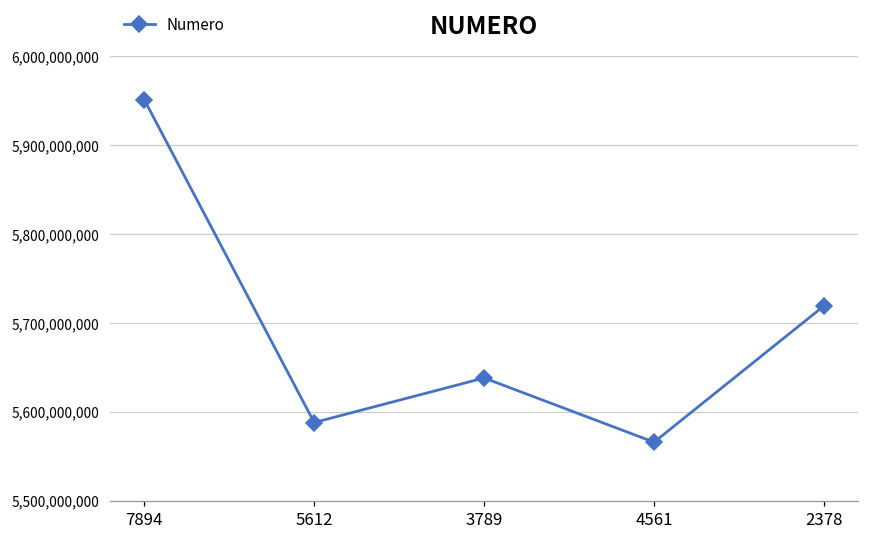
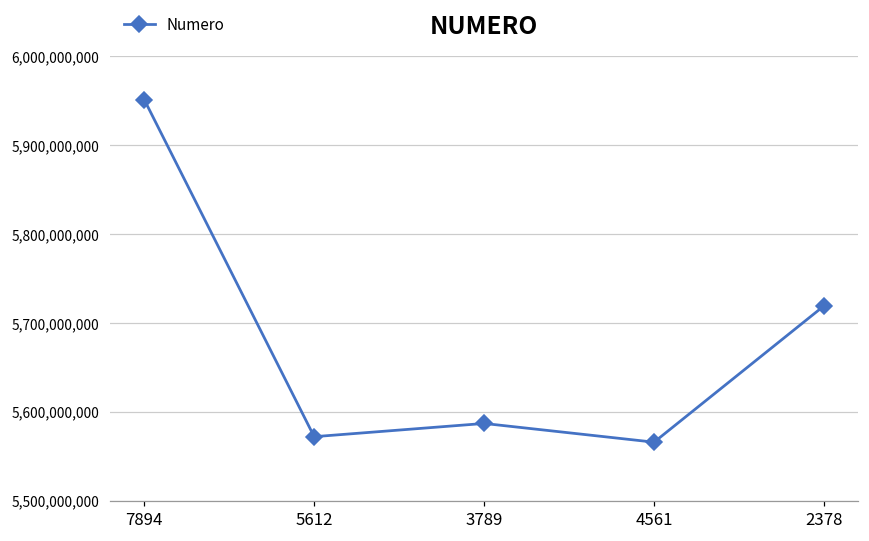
5612: 5,590,000,000 -> 5,570,000,000
3789: 5,640,000,000 -> 5,590,000,000
